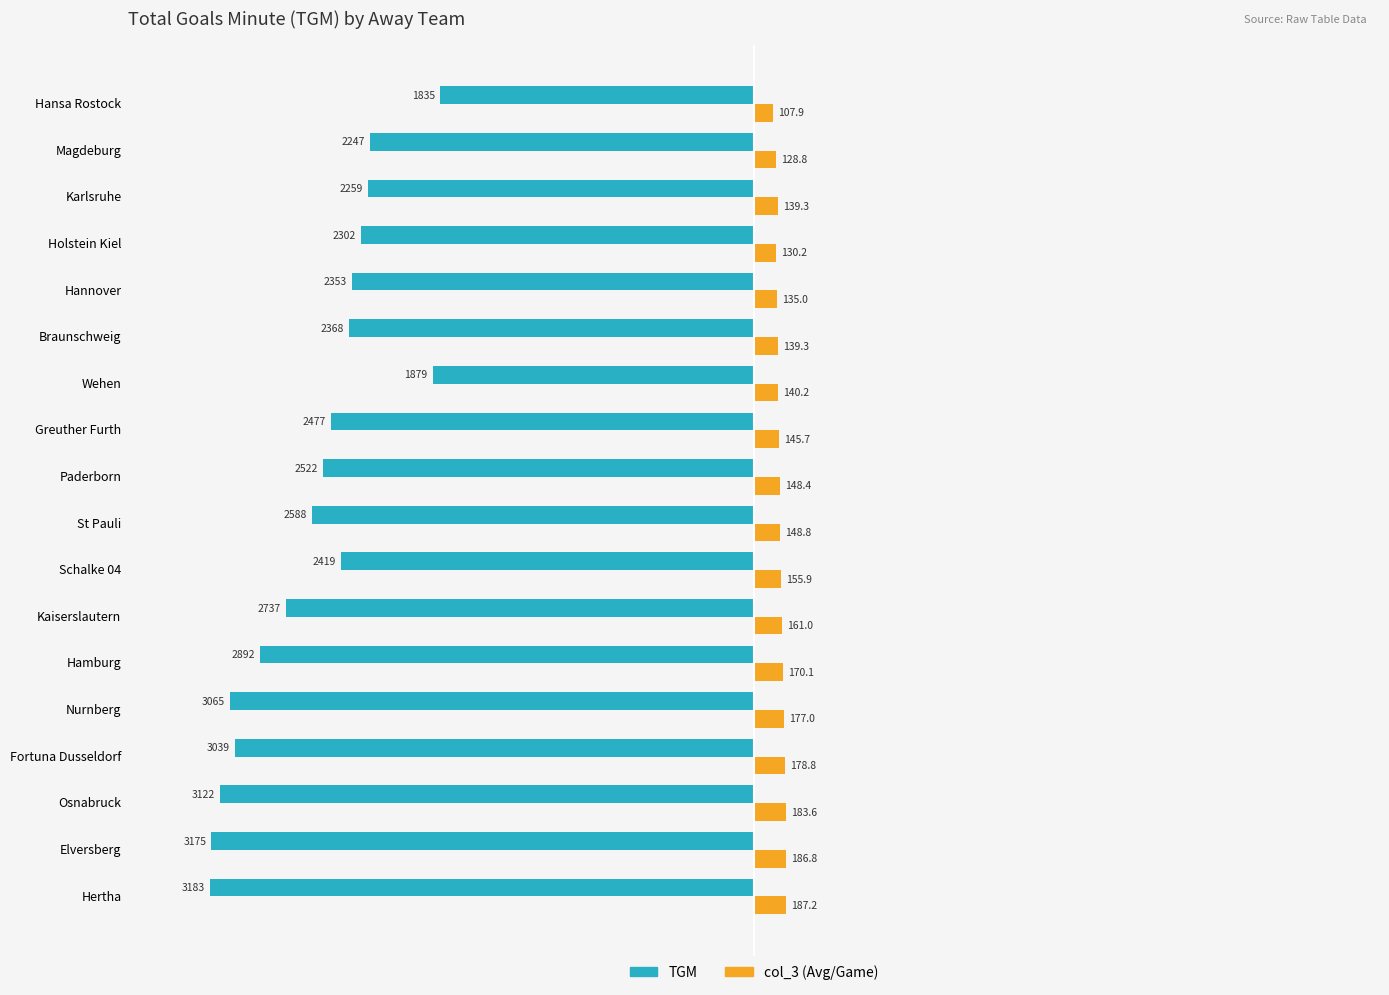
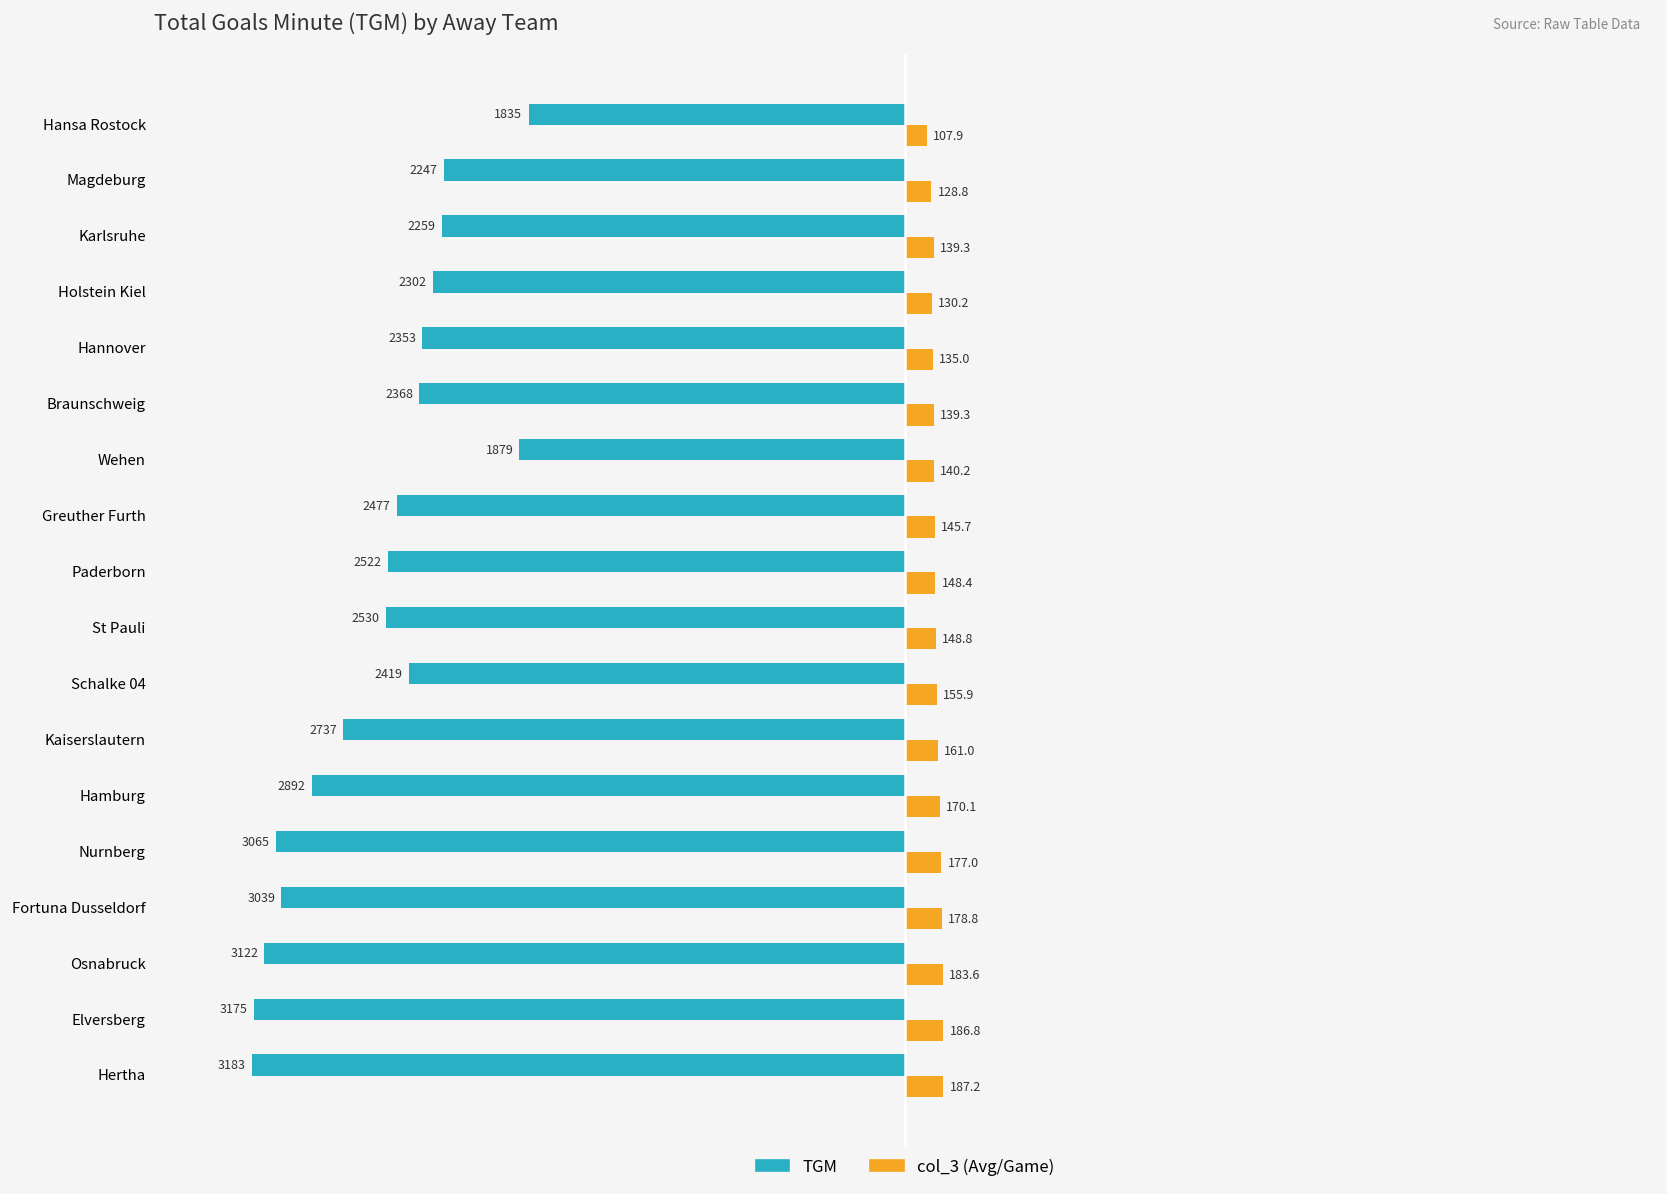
TGM, St Pauli: 2588 -> 2530
